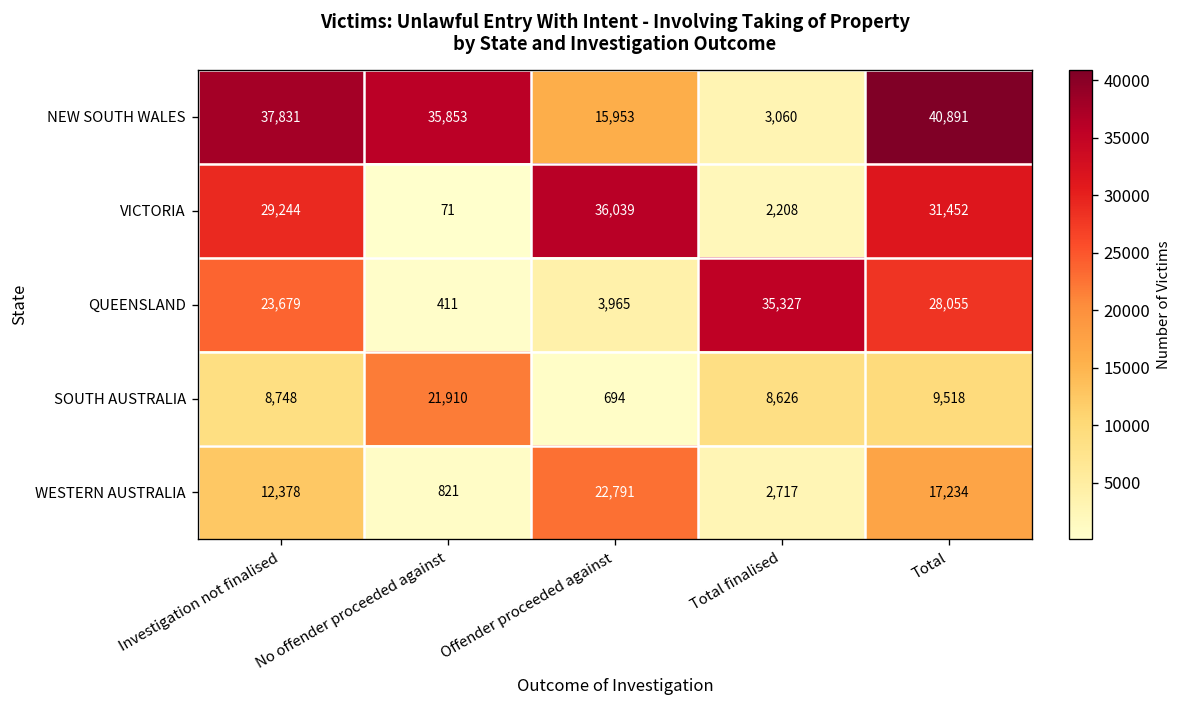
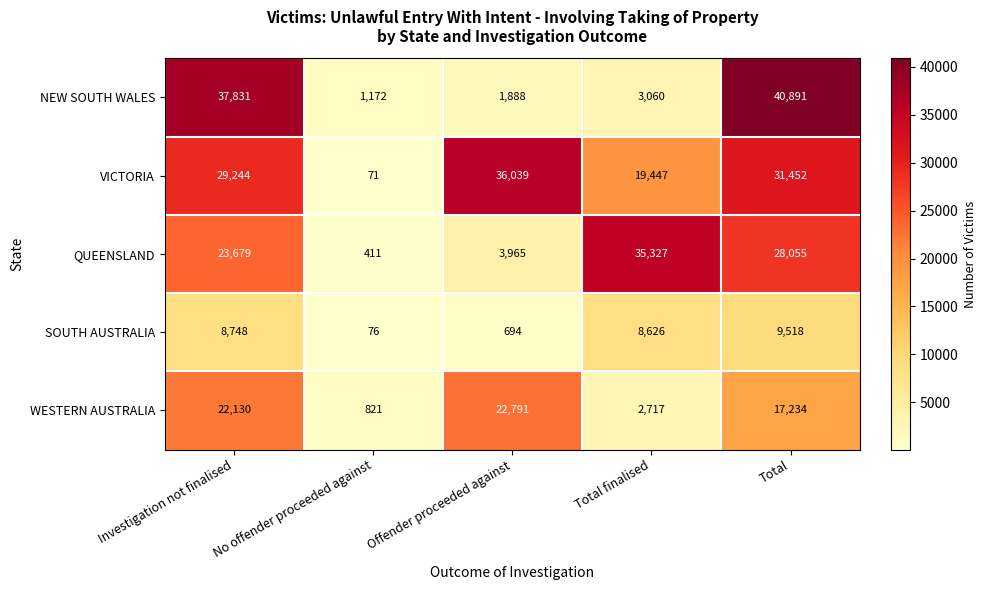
NEW SOUTH WALES, No offender proceeded against: 35,853 -> 1,172
NEW SOUTH WALES, Offender proceeded against: 15,953 -> 1,888
VICTORIA, Total finalised: 2,208 -> 19,447
SOUTH AUSTRALIA, No offender proceeded against: 21,910 -> 76
WESTERN AUSTRALIA, Investigation not finalised: 12,378 -> 22,130
